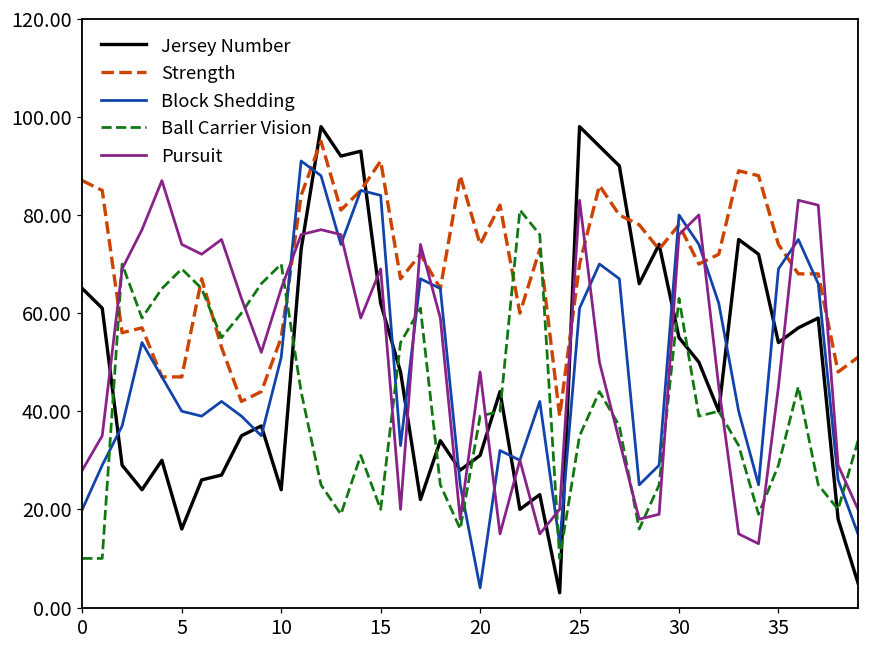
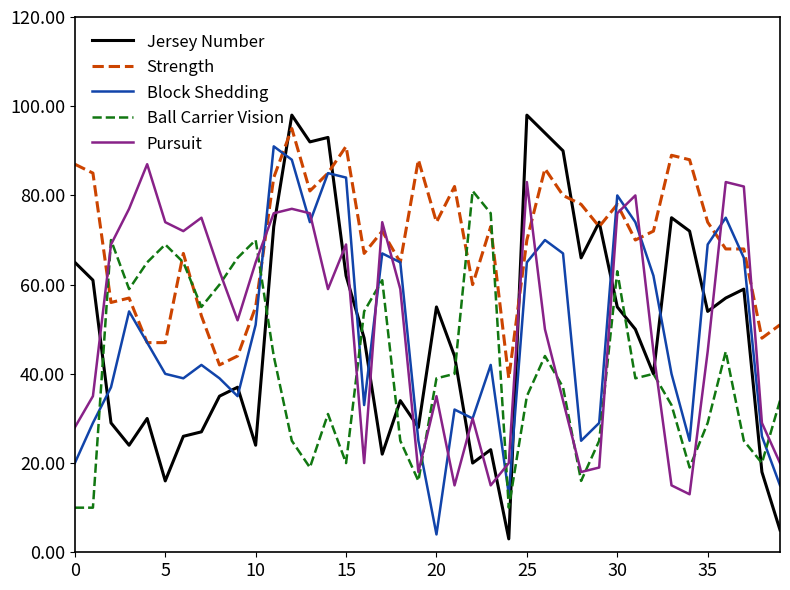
Jersey Number, 20: 31 -> 55
Pursuit, 20: 48 -> 35
Block Shedding, 25: 61 -> 65
